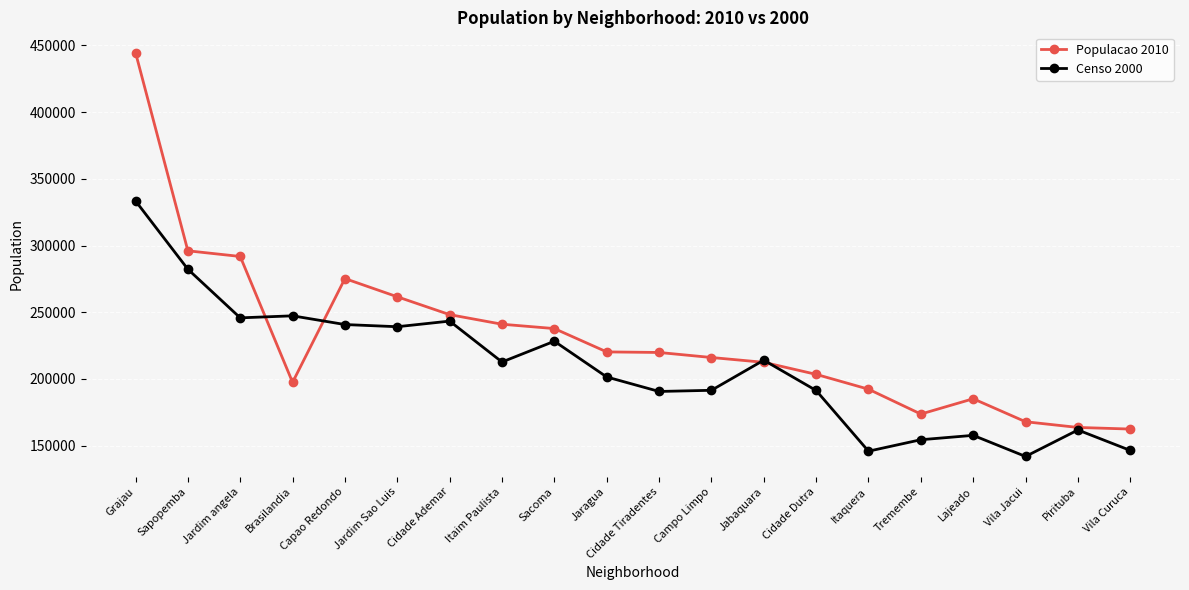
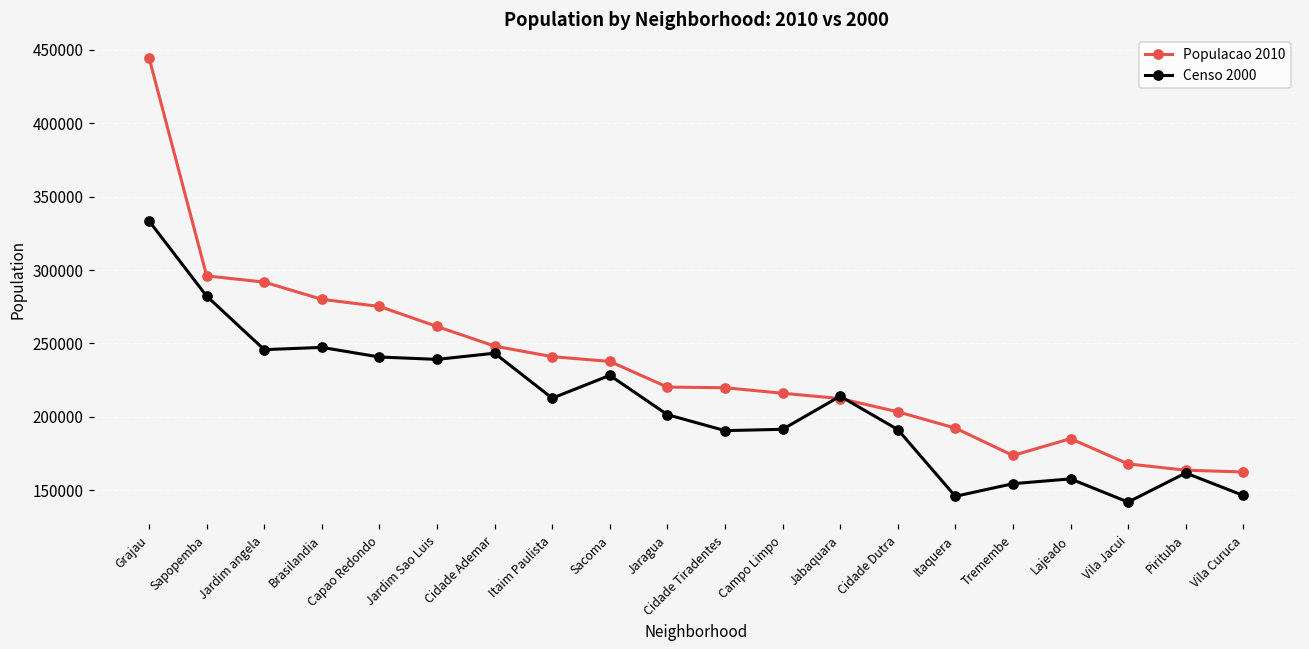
Populacao 2010, Brasilandia: 197000 -> 280000
